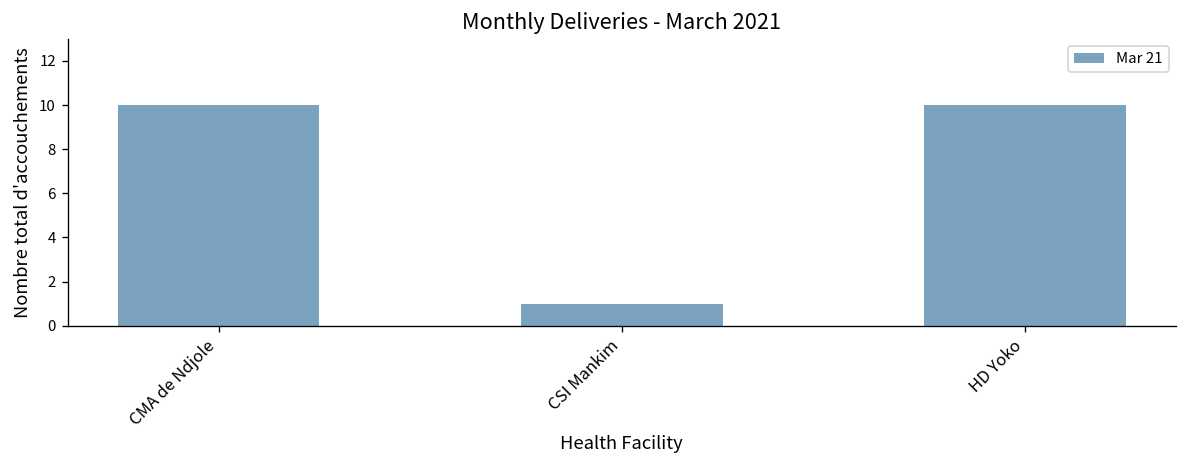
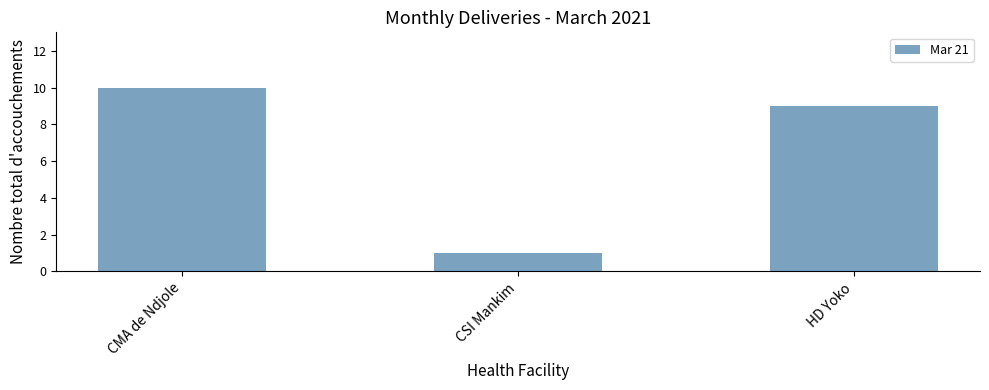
HD Yoko: 10 -> 9
